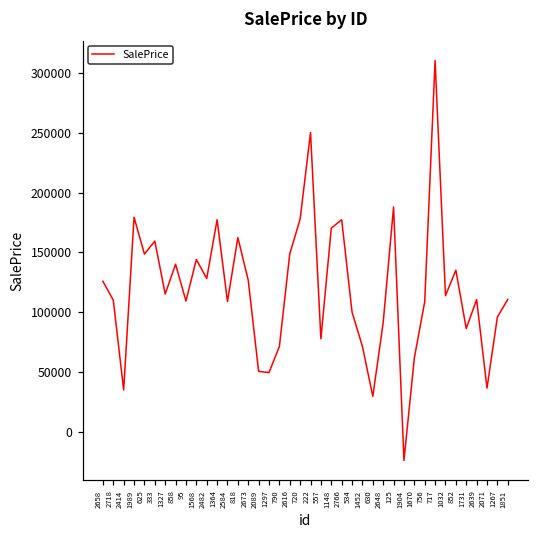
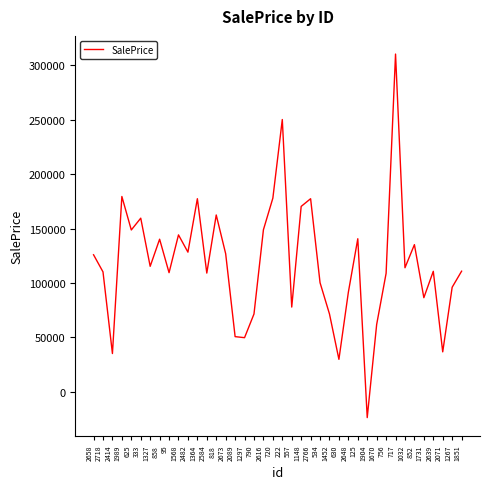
125: 188000 -> 141000
